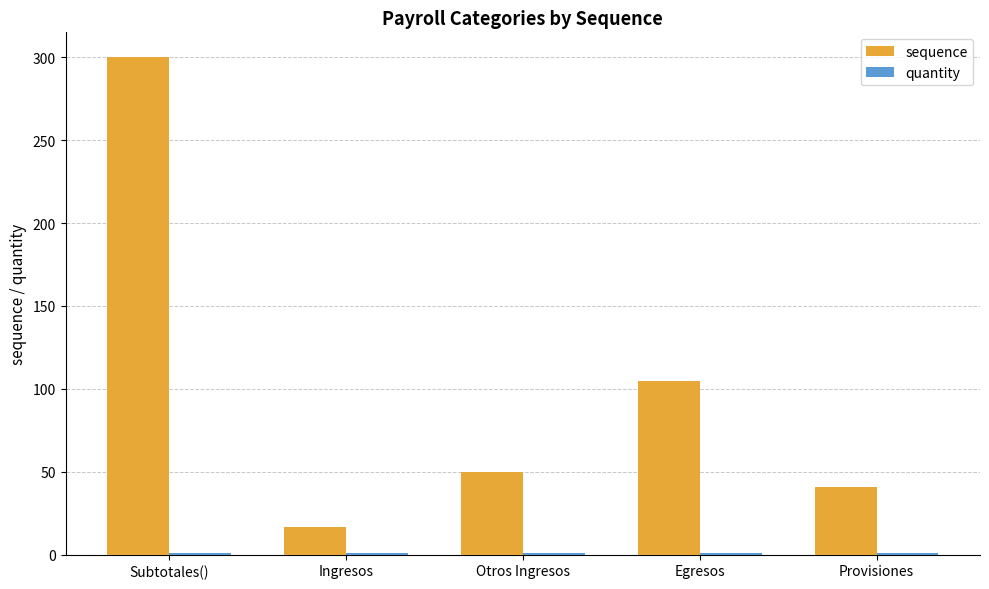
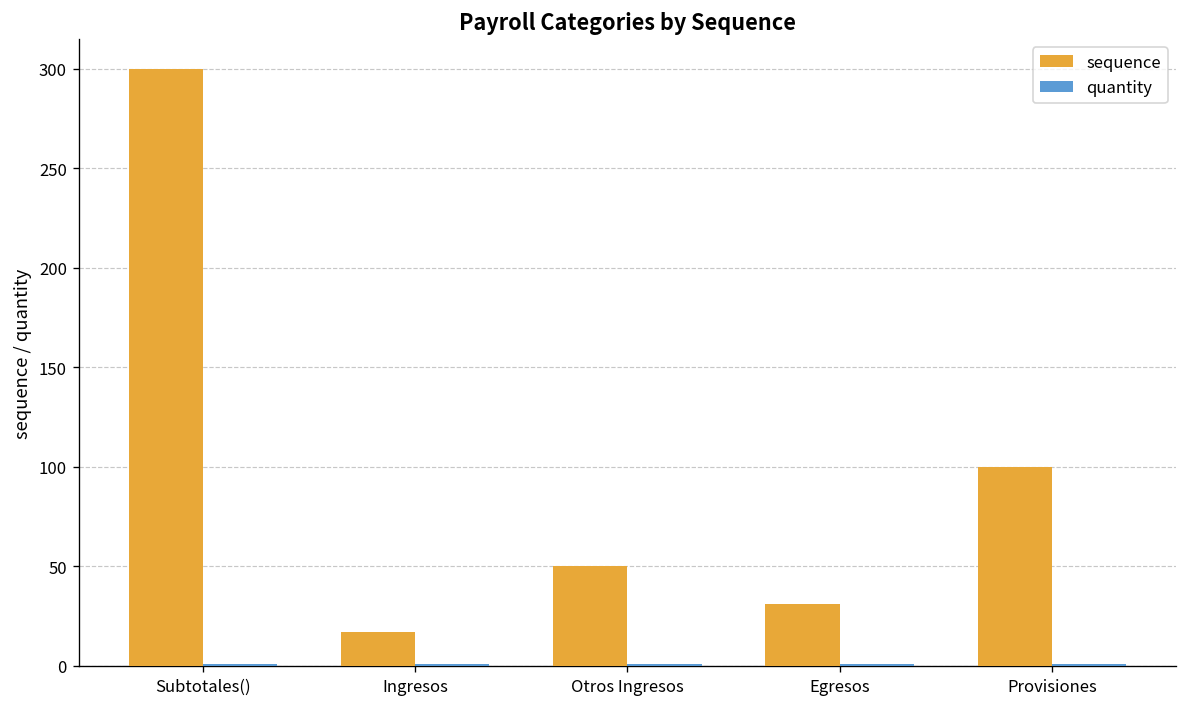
sequence, Egresos: 105 -> 31
sequence, Provisiones: 41 -> 100
